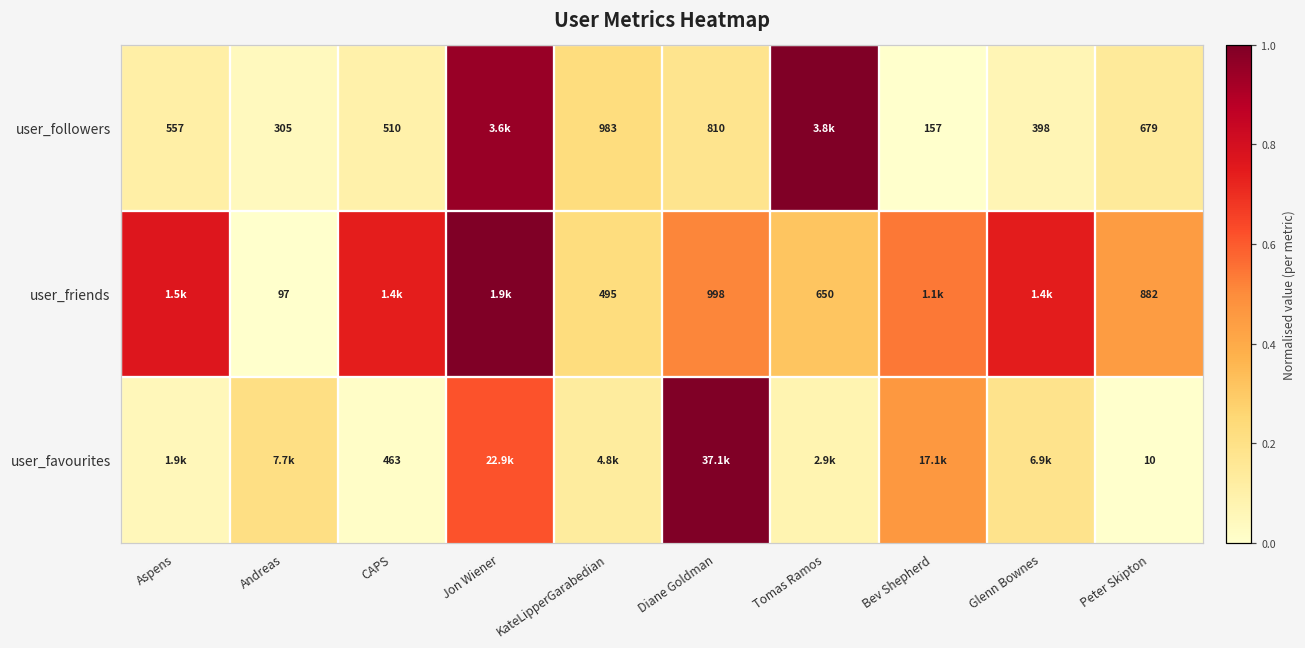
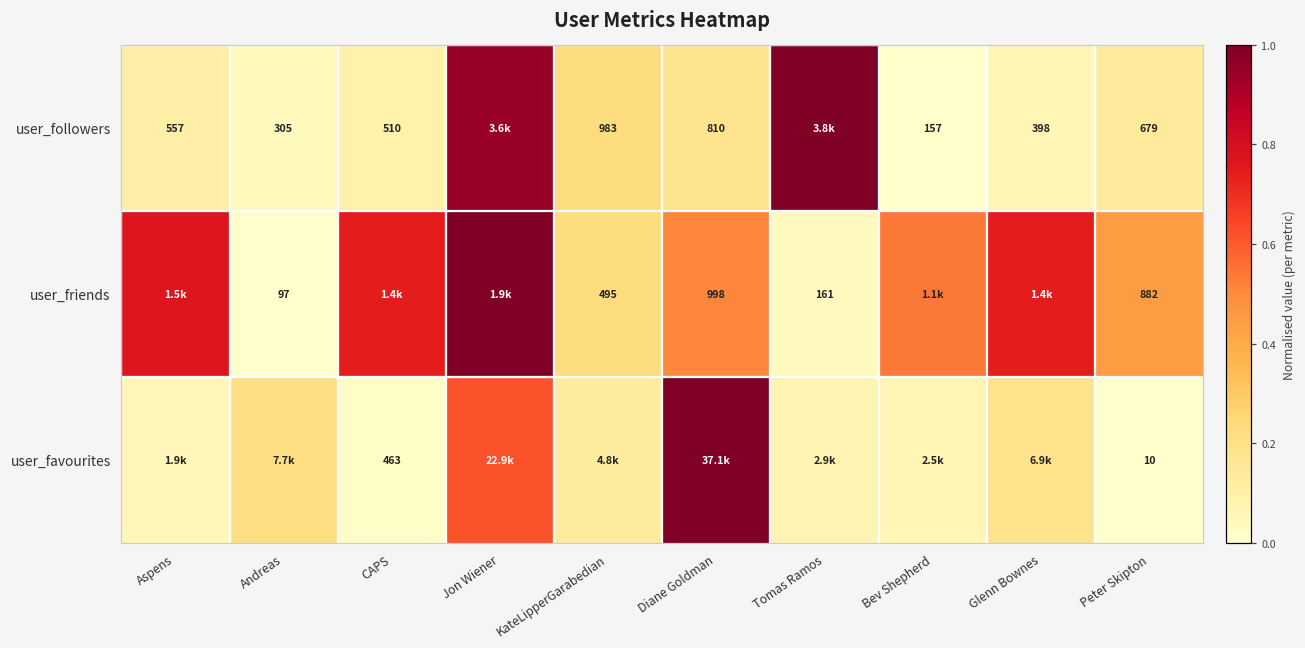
user_friends, Tomas Ramos: 650 -> 161
user_favourites, Bev Shepherd: 17.1k -> 2.5k
